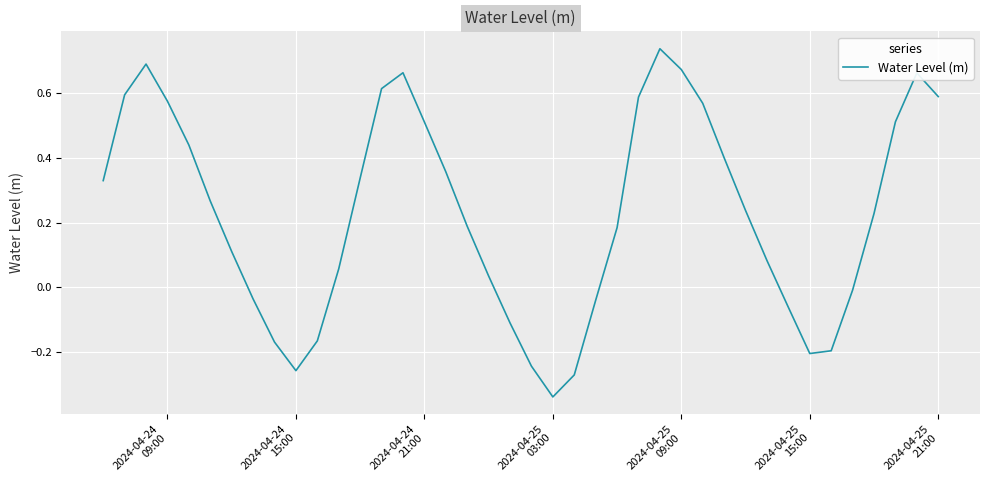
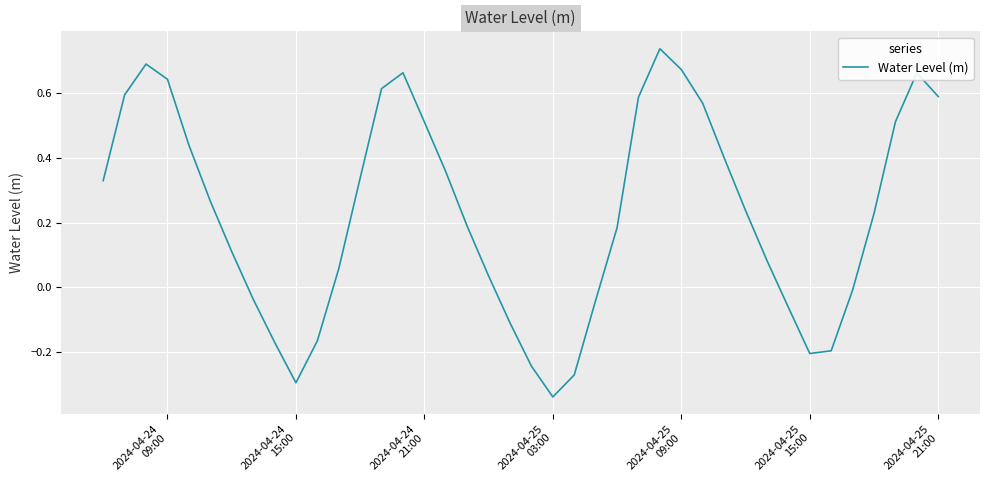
2024-04-24 09:00: 0.57 -> 0.64
2024-04-24 15:00: -0.26 -> -0.29
